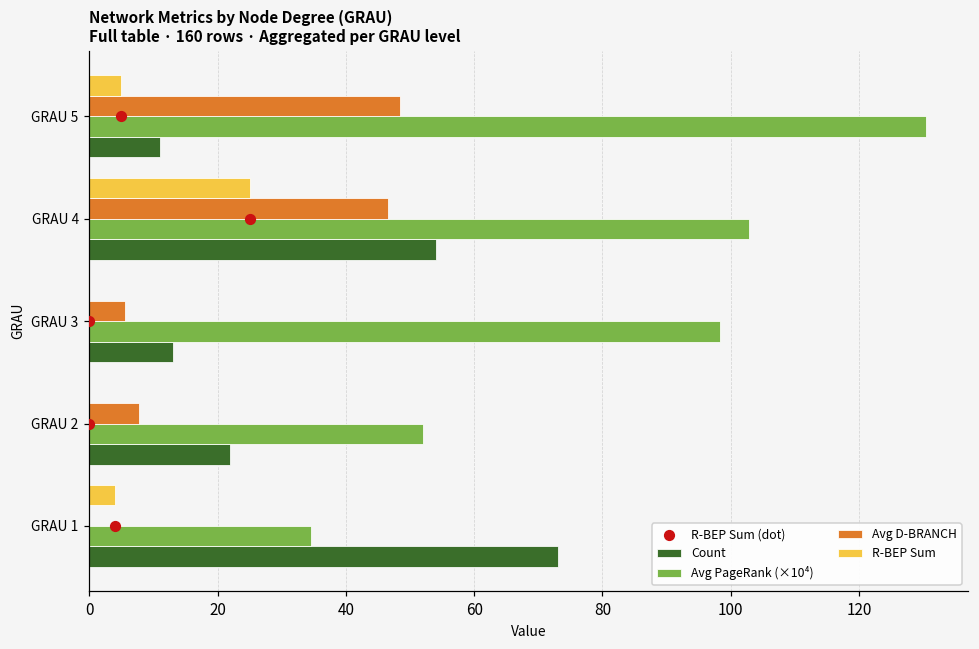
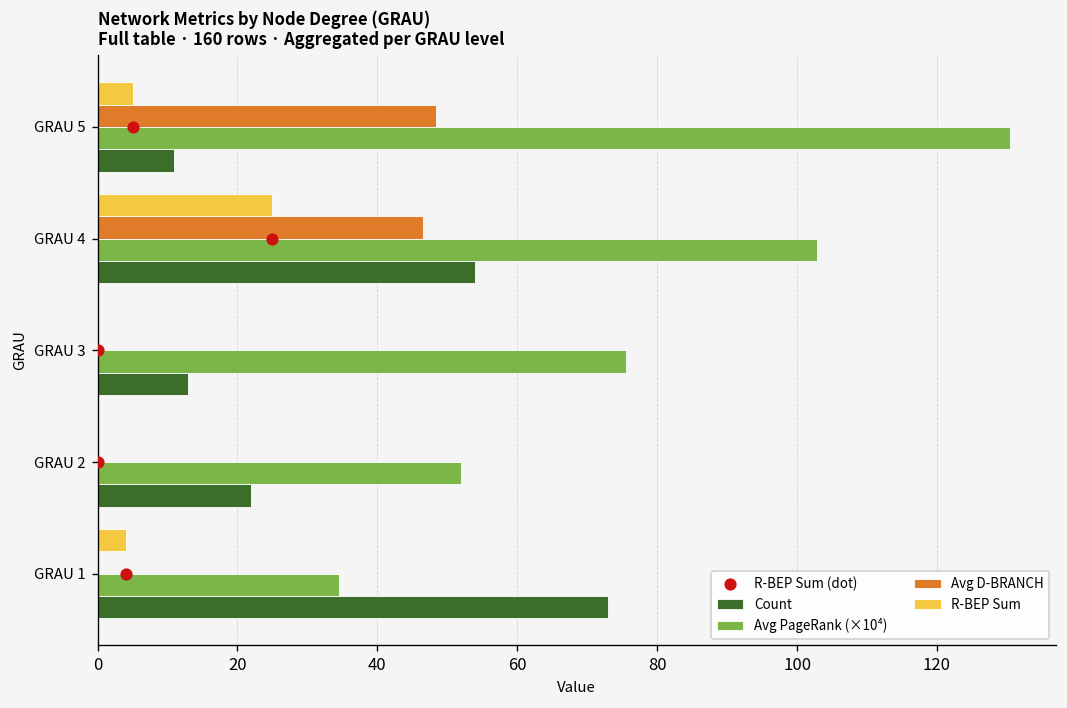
Avg D-BRANCH, GRAU 3: 6 -> 0
Avg PageRank (×10⁴), GRAU 3: 98 -> 75
Avg D-BRANCH, GRAU 2: 8 -> 0
